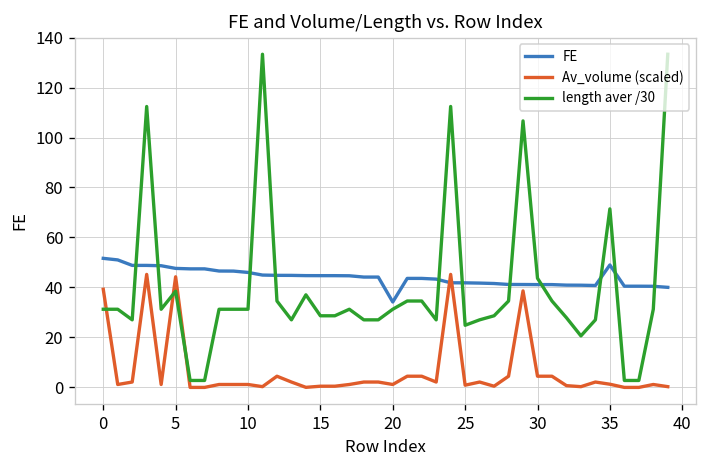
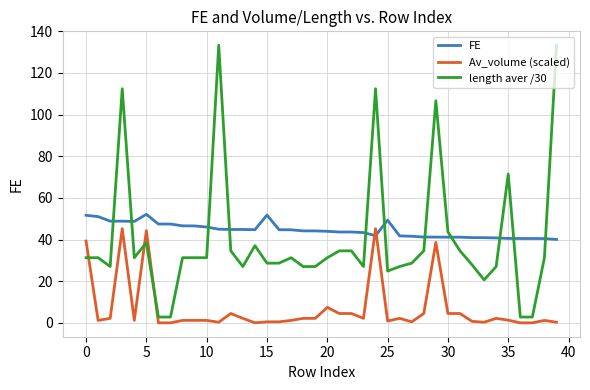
FE, 5: 48 -> 52
FE, 15: 45 -> 52
FE, 20: 34 -> 44
Av_volume (scaled), 20: 1 -> 7
FE, 25: 42 -> 49
FE, 35: 49 -> 41
